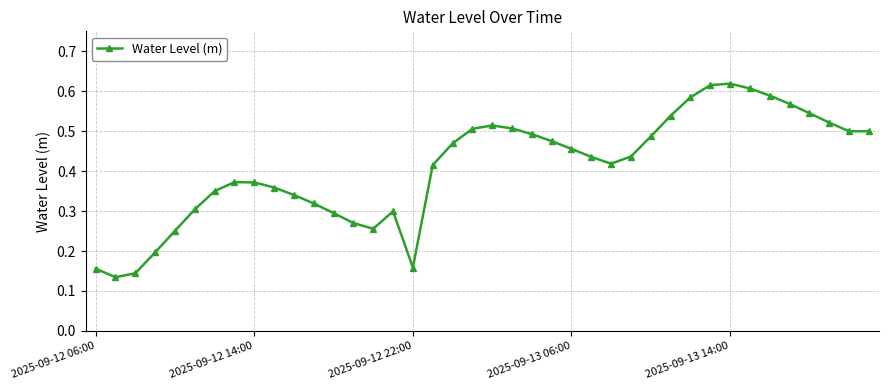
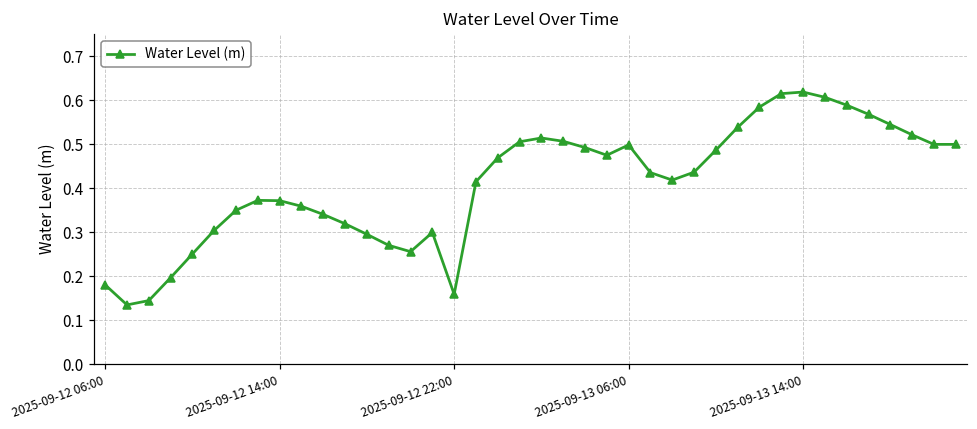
2025-09-12 06:00: 0.16 -> 0.18
2025-09-13 06:00: 0.46 -> 0.50
